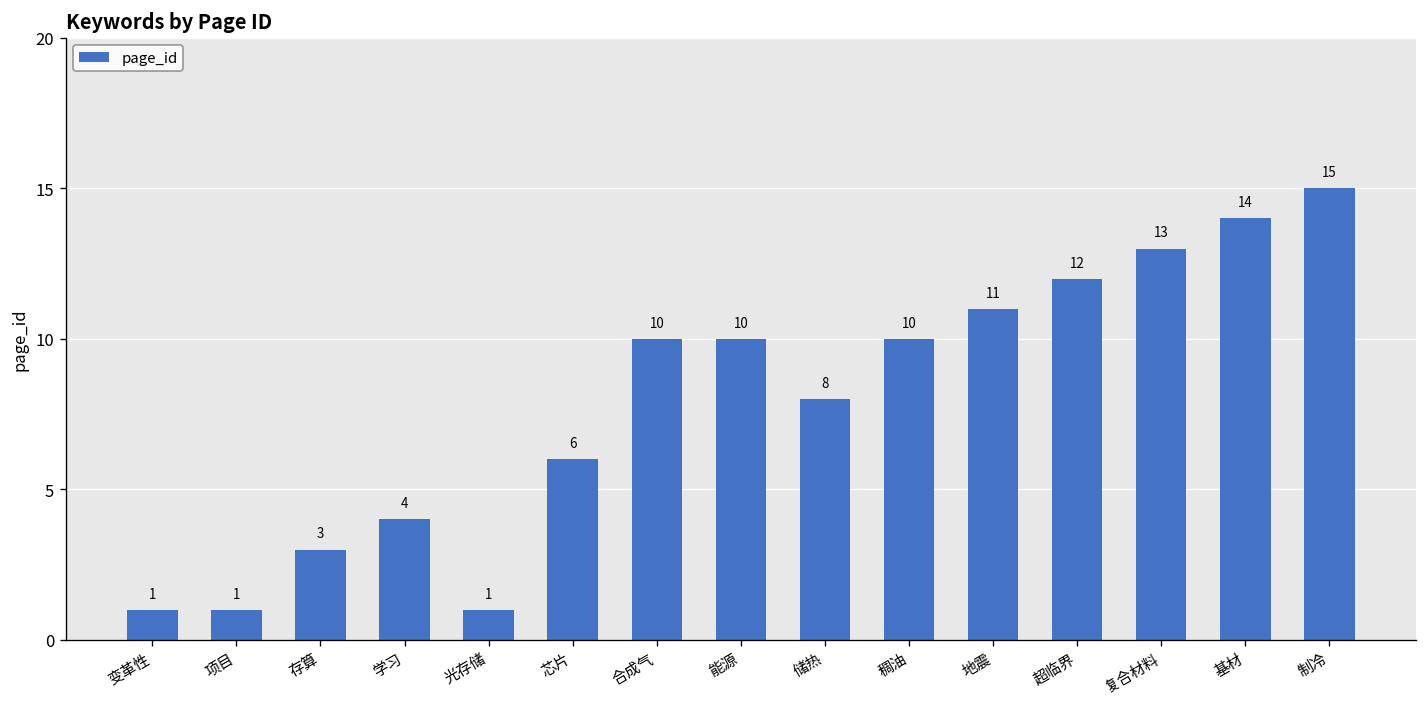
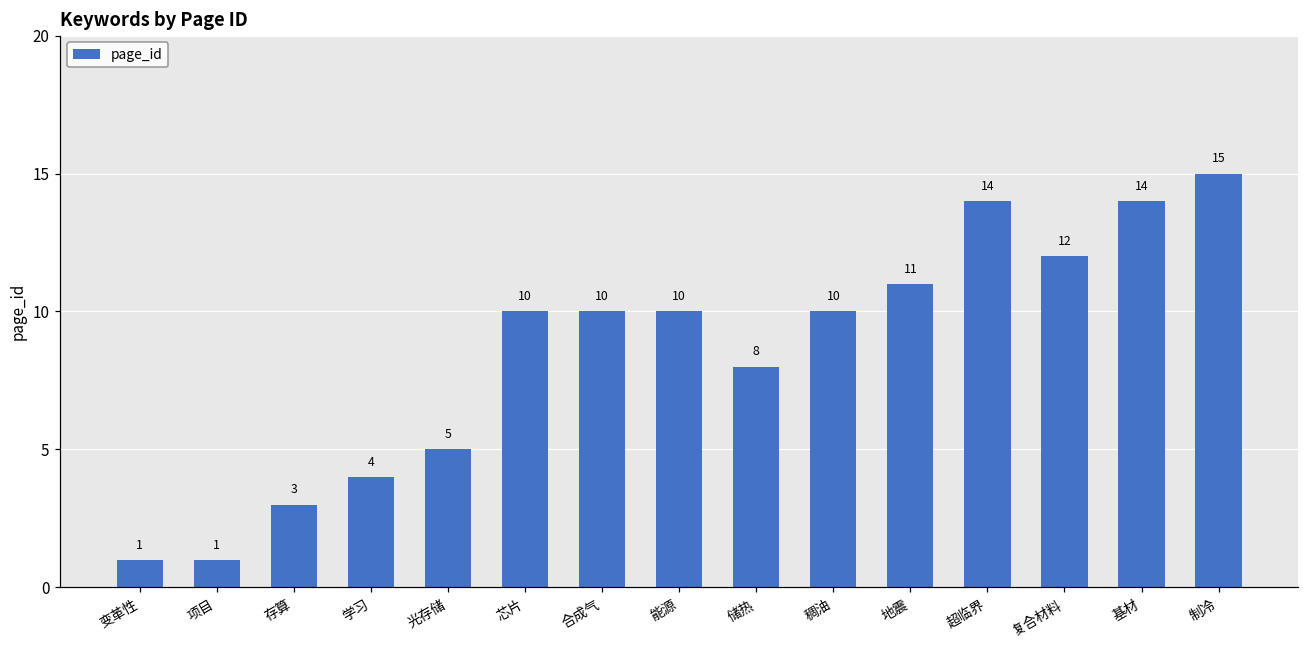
光存储: 1 -> 5
芯片: 6 -> 10
超临界: 12 -> 14
复合材料: 13 -> 12
